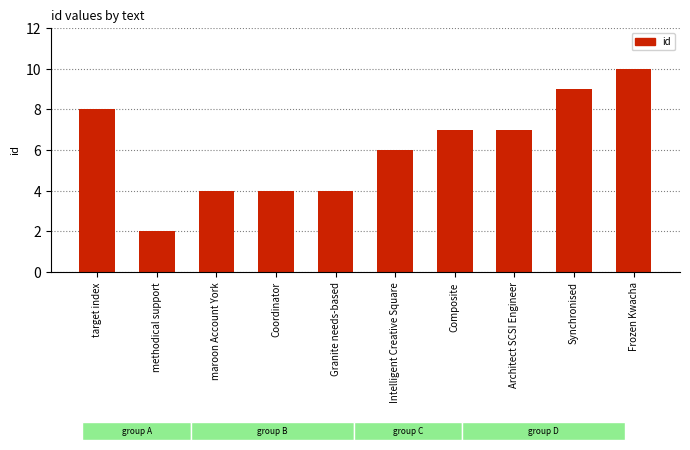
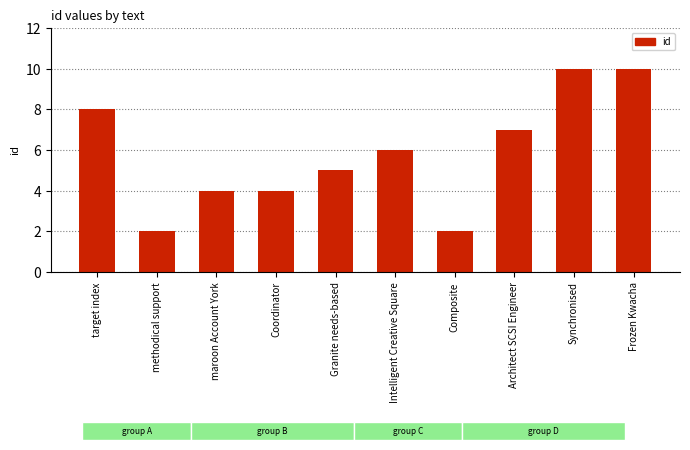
Granite needs-based: 4 -> 5
Composite: 7 -> 2
Synchronised: 9 -> 10
